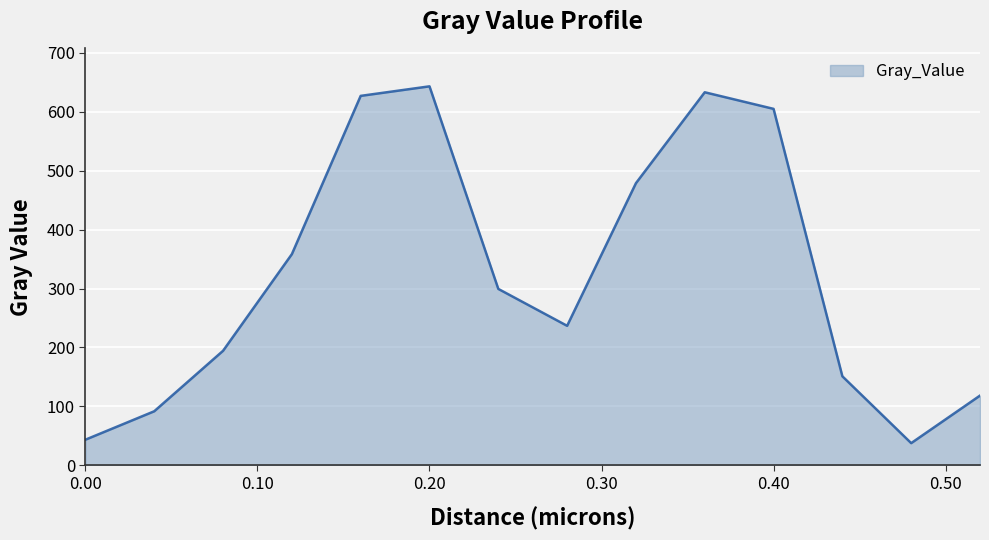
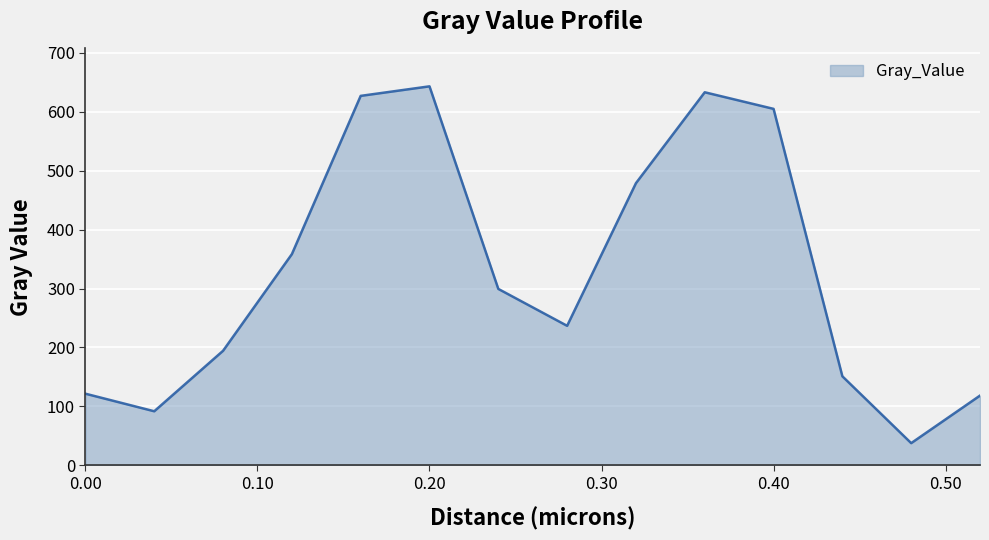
0.00: 40 -> 120
